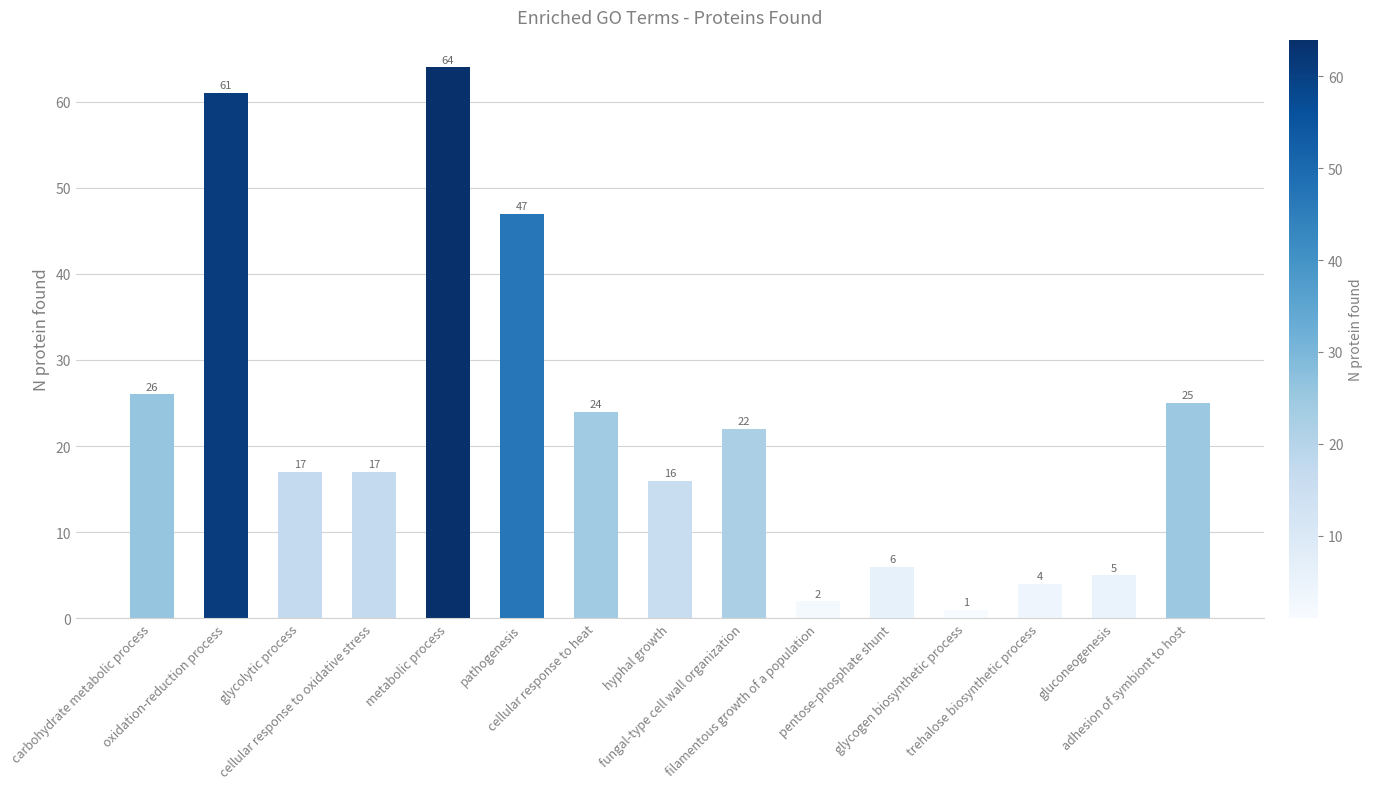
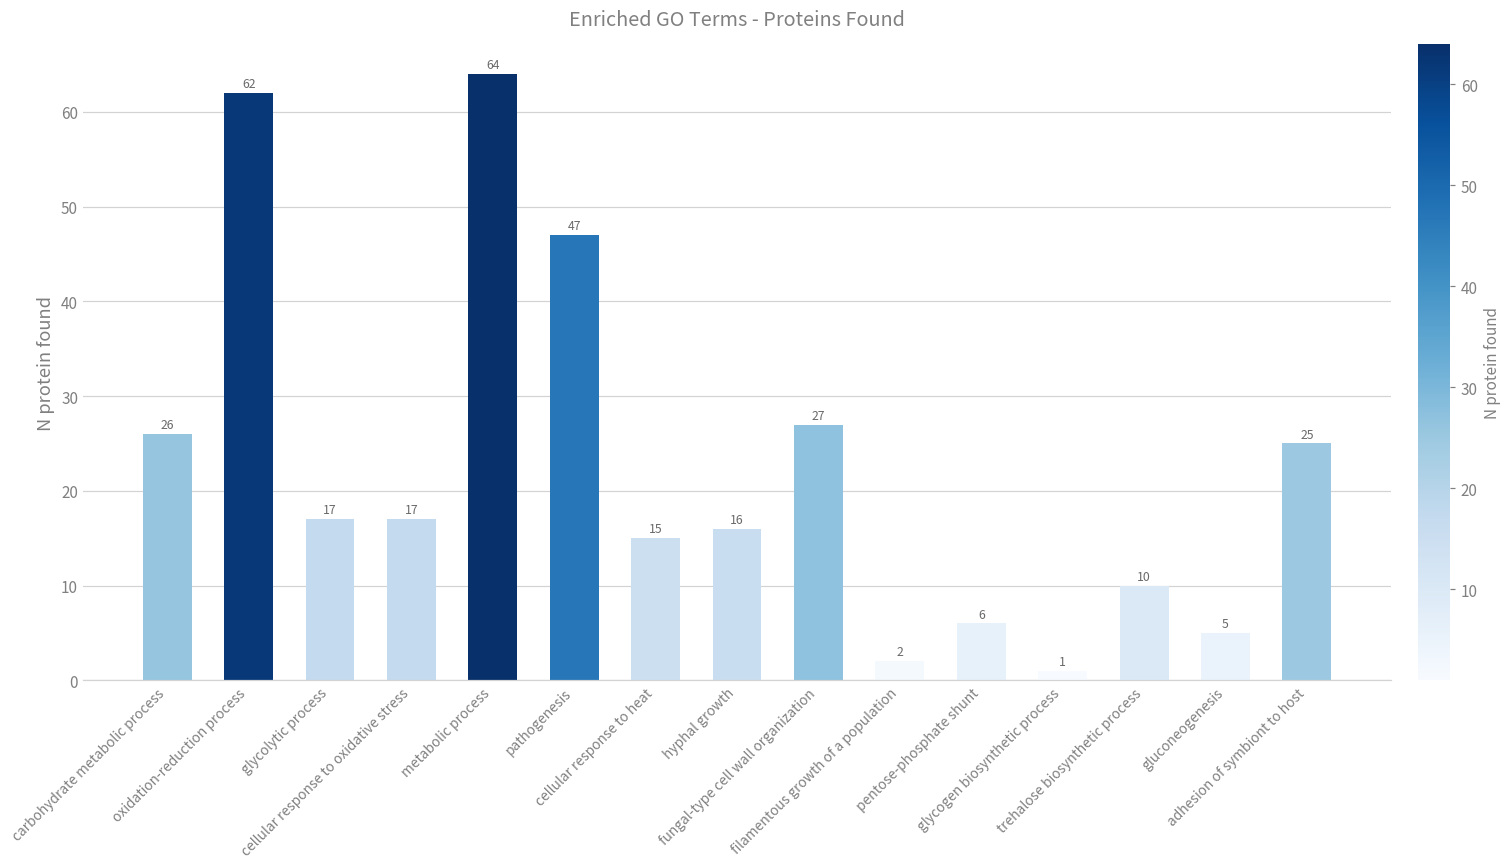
oxidation-reduction process: 61 -> 62
cellular response to heat: 24 -> 15
fungal-type cell wall organization: 22 -> 27
trehalose biosynthetic process: 4 -> 10
